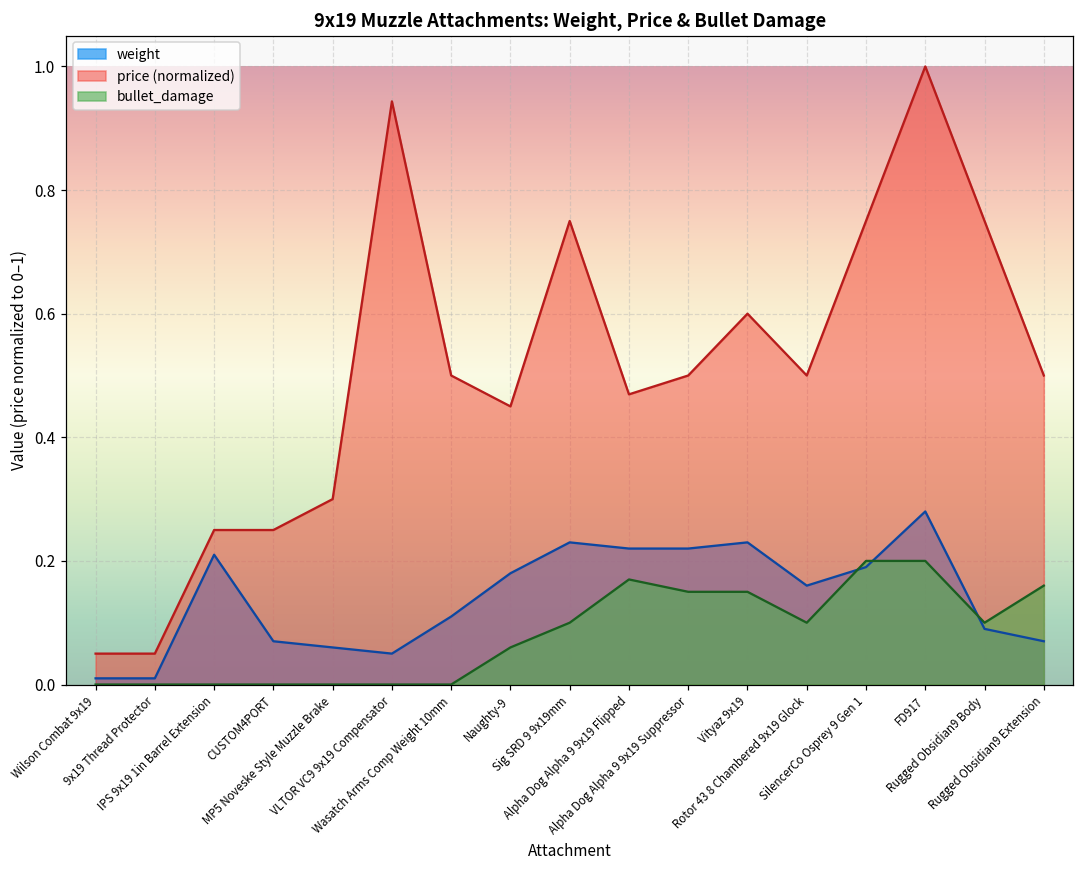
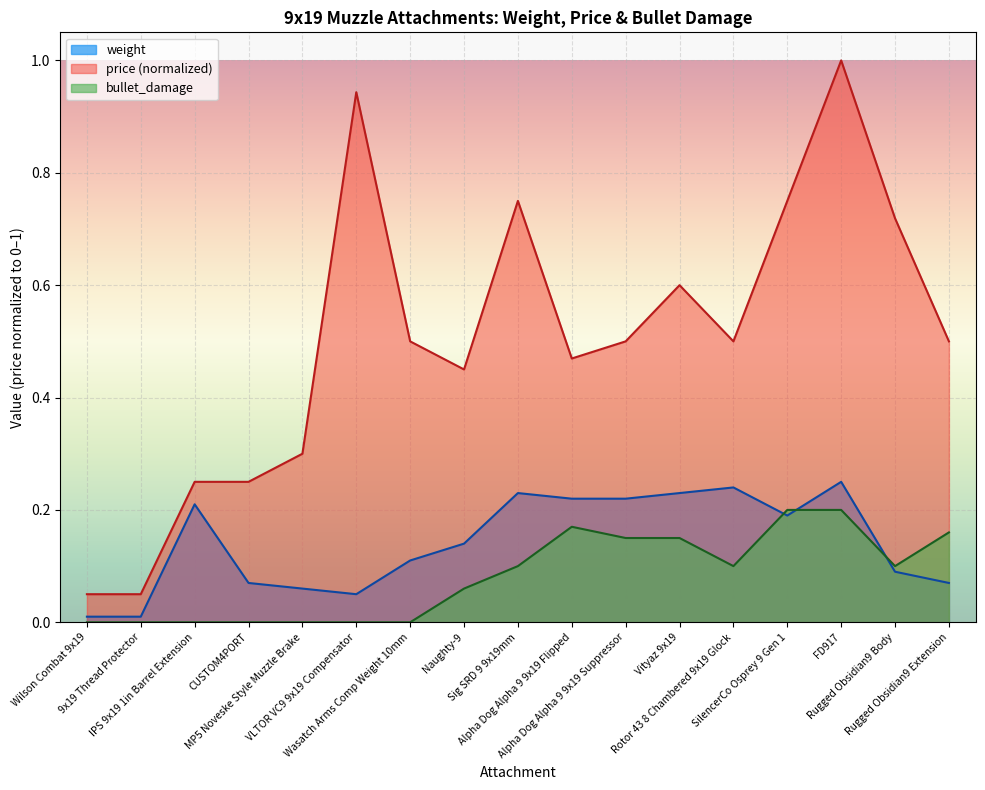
weight, Naughty-9: 0.18 -> 0.14
weight, Rotor 43 8 Chambered 9x19 Glock: 0.16 -> 0.24
weight, FD917: 0.28 -> 0.25
price (normalized), Rugged Obsidian9 Body: 0.75 -> 0.72
